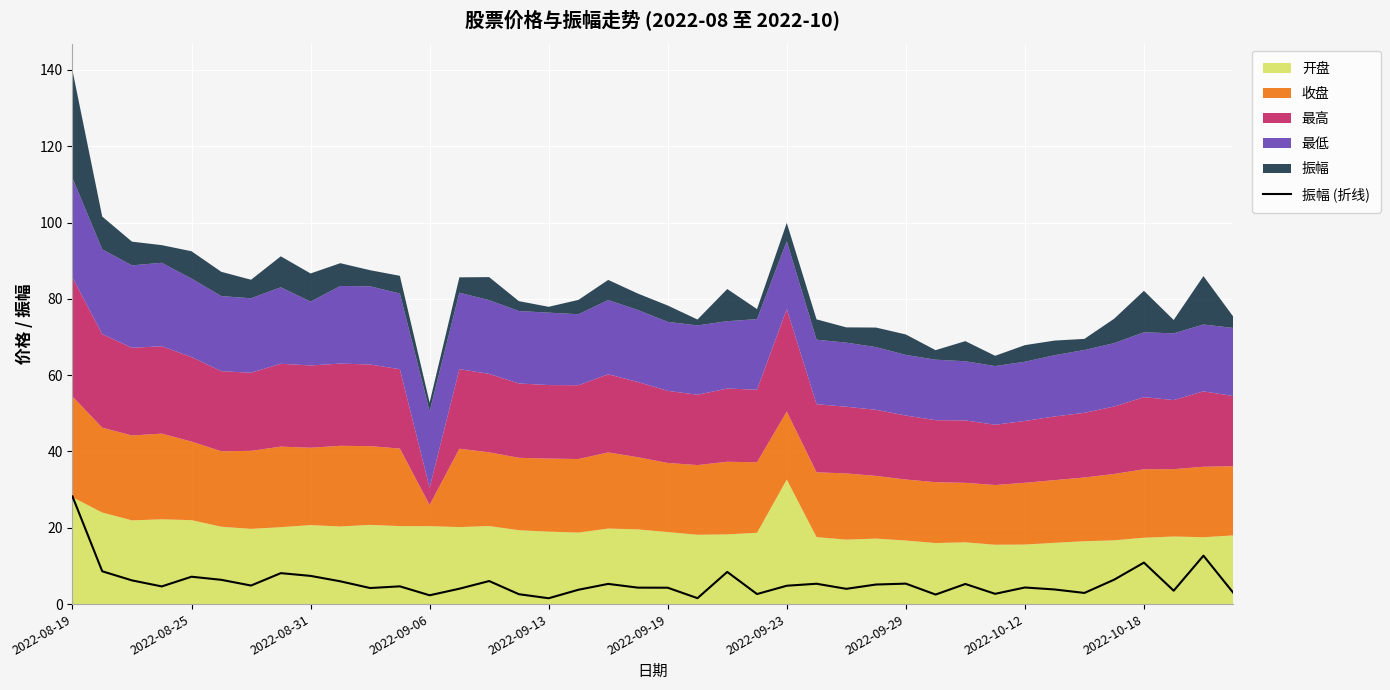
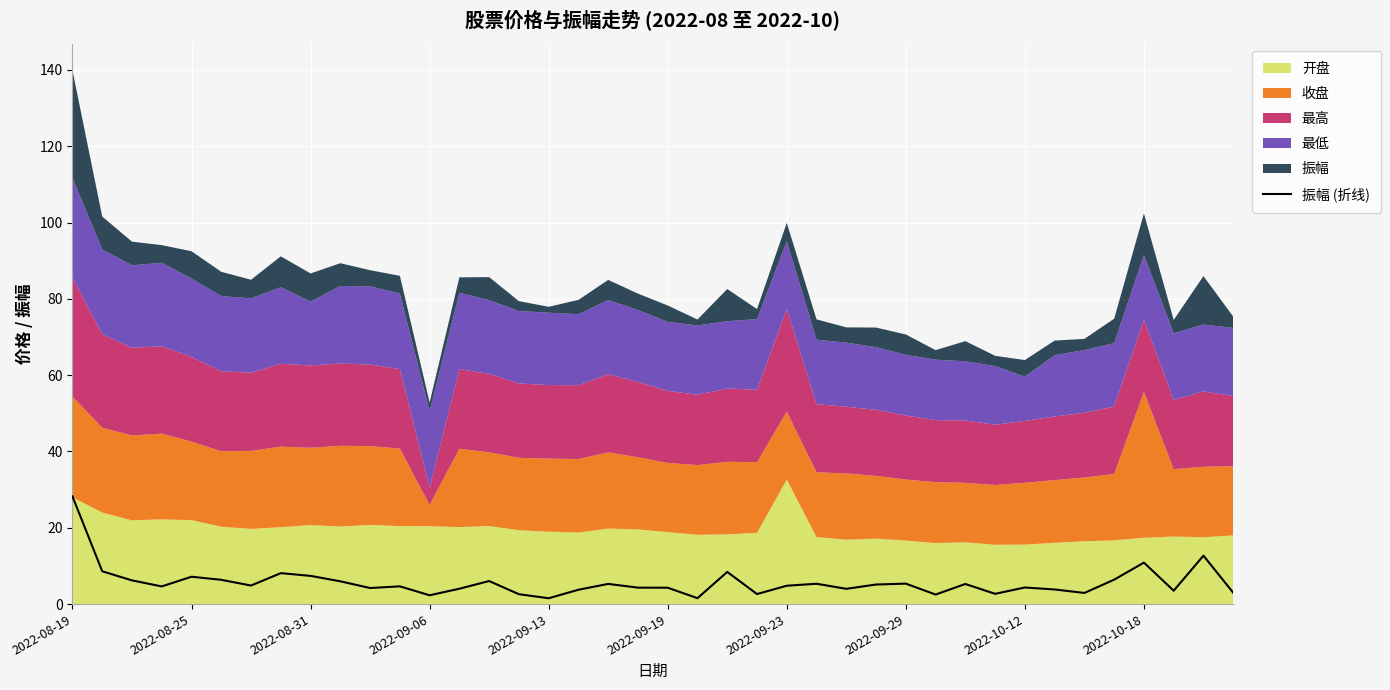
最低, 2022-10-12: 16 -> 12
收盘, 2022-10-18: 18 -> 38
